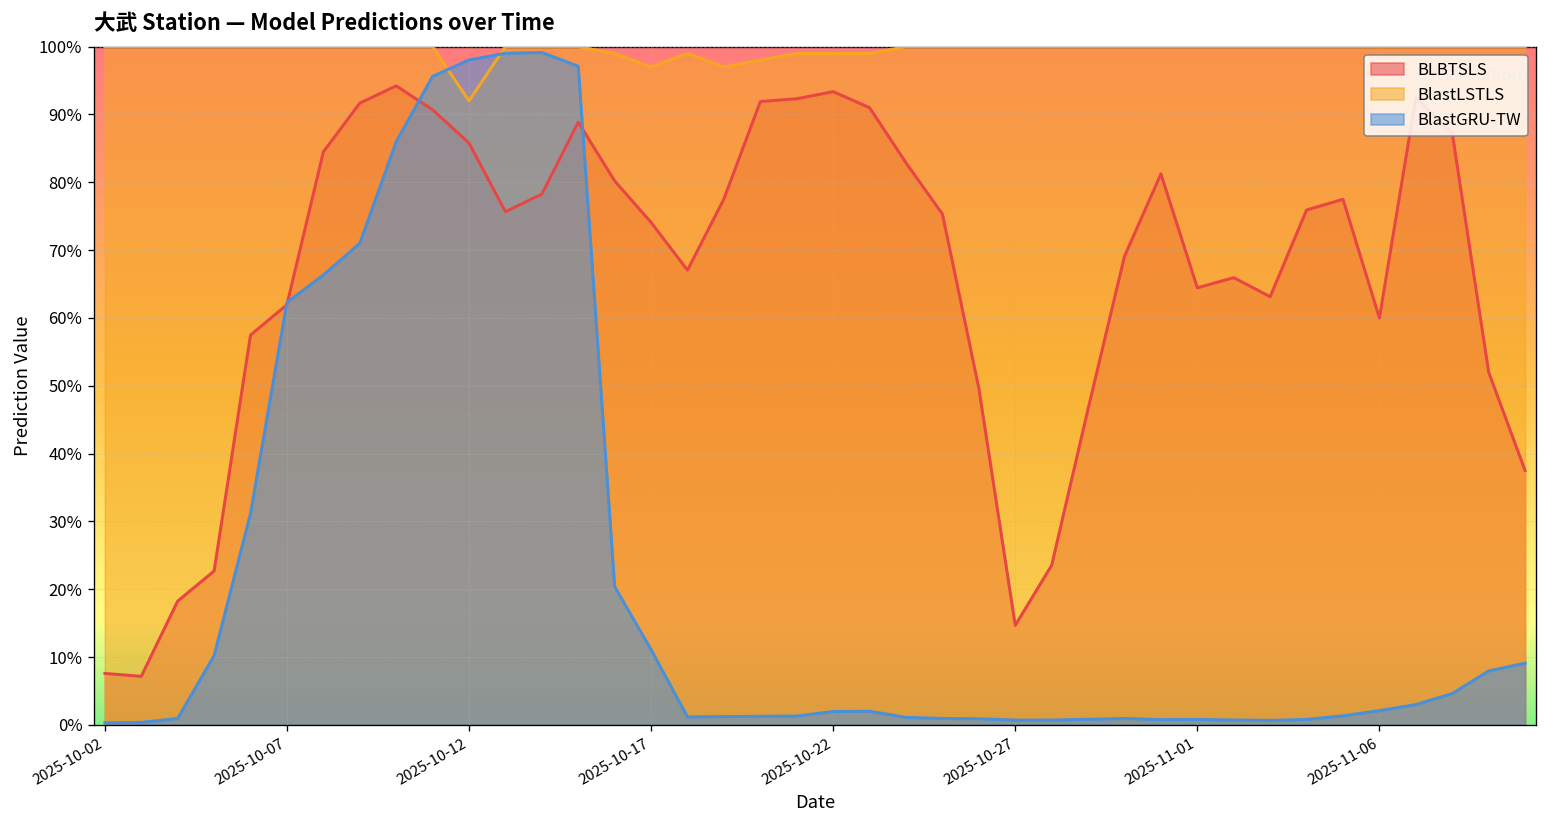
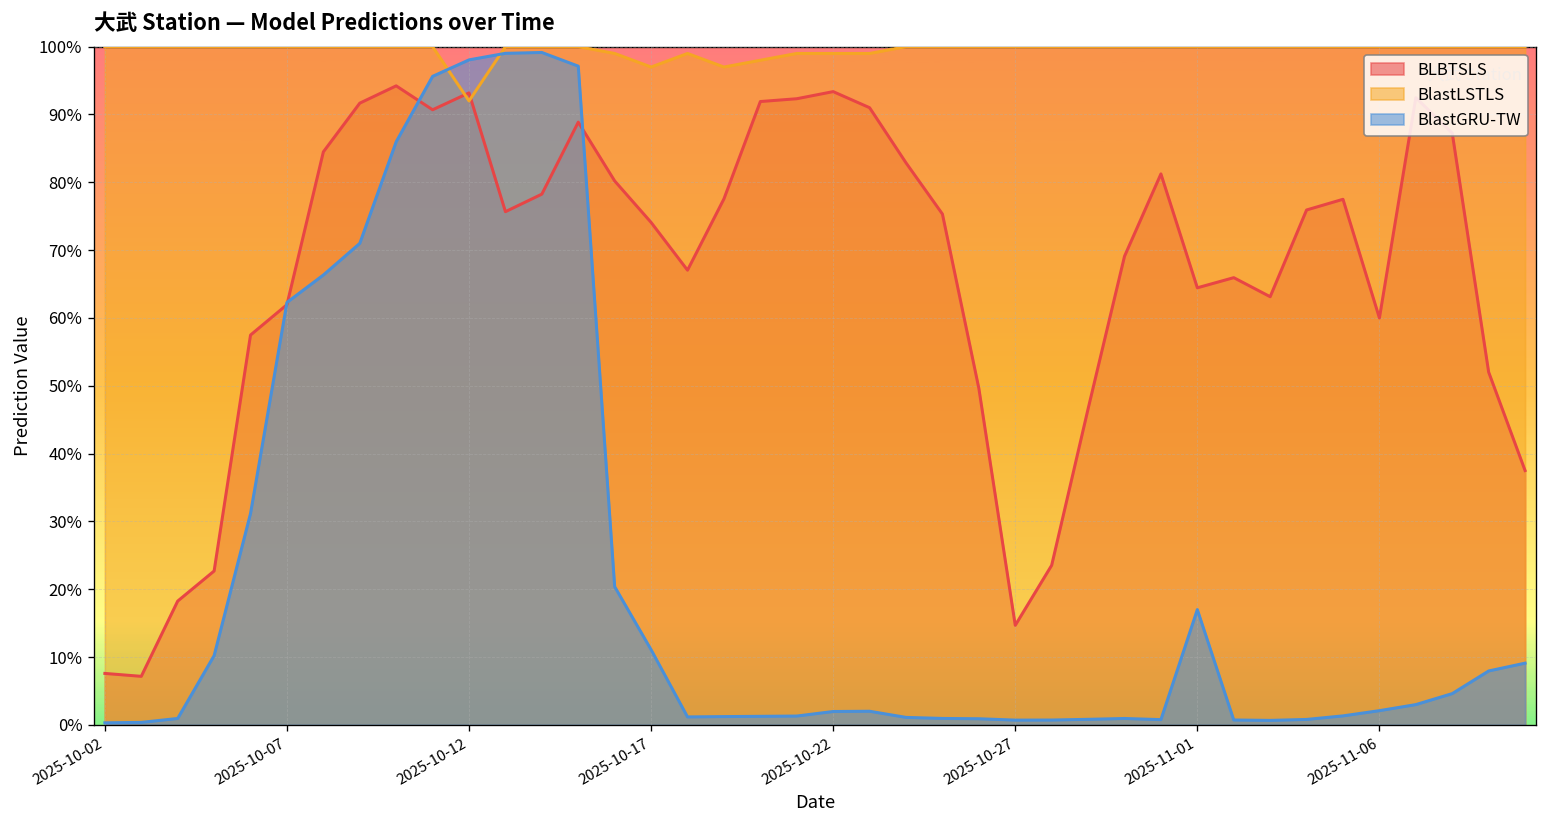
BLBTSLS, 2025-10-12: 86% -> 93%
BlastGRU-TW, 2025-11-01: 1% -> 17%
